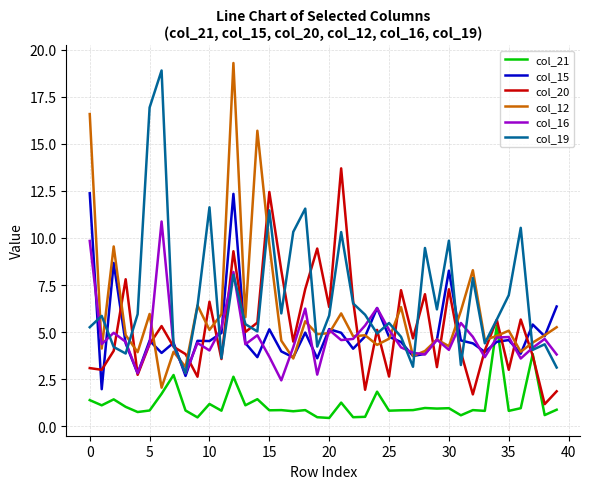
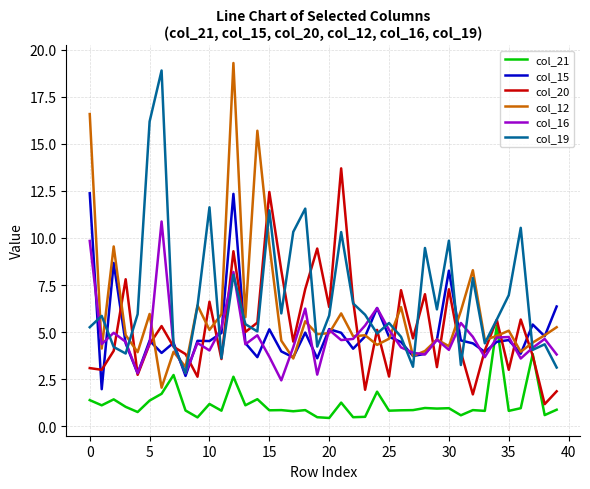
col_21, 5: 0.8 -> 1.4
col_19, 5: 16.9 -> 16.2
